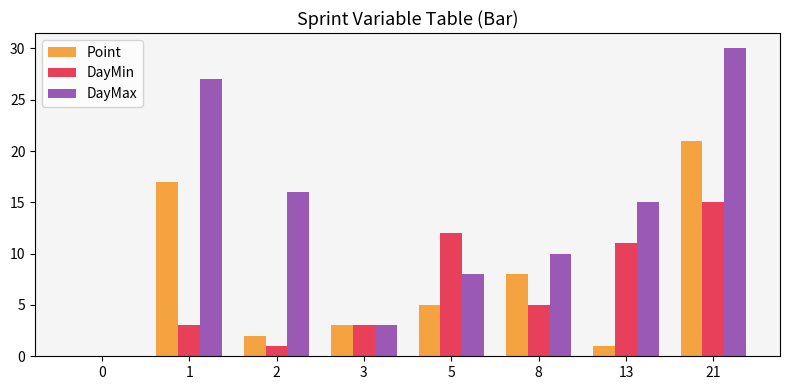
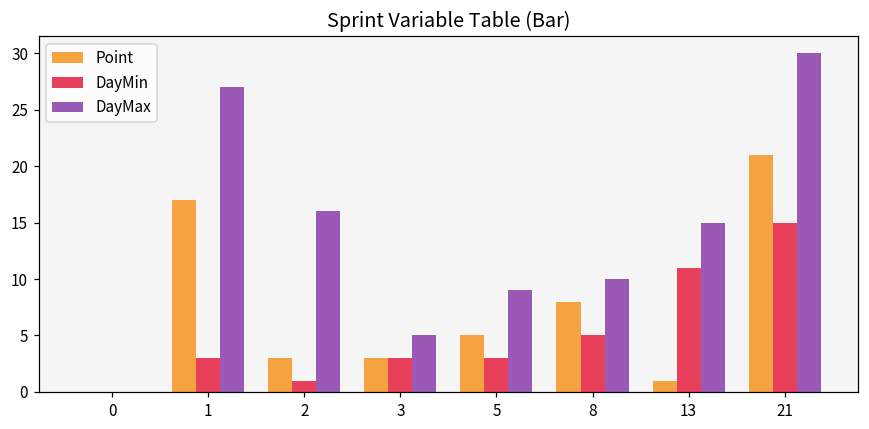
Point, 2: 2 -> 3
DayMax, 3: 3 -> 5
DayMin, 5: 12 -> 3
DayMax, 5: 8 -> 9
